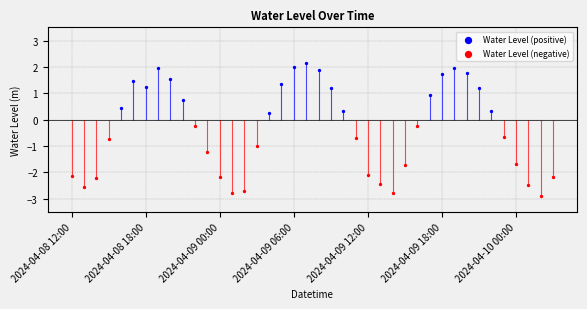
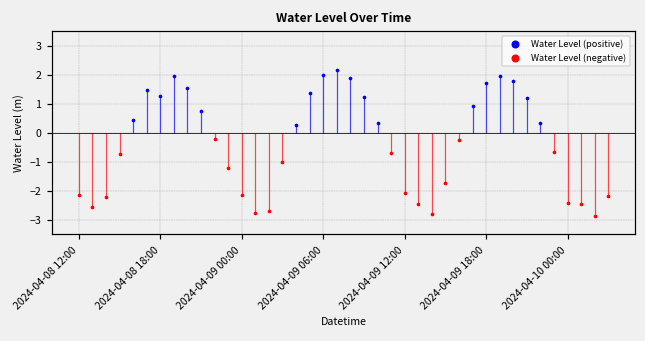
Water Level (negative), 2024-04-10 00:00: -1.7 -> -2.4
